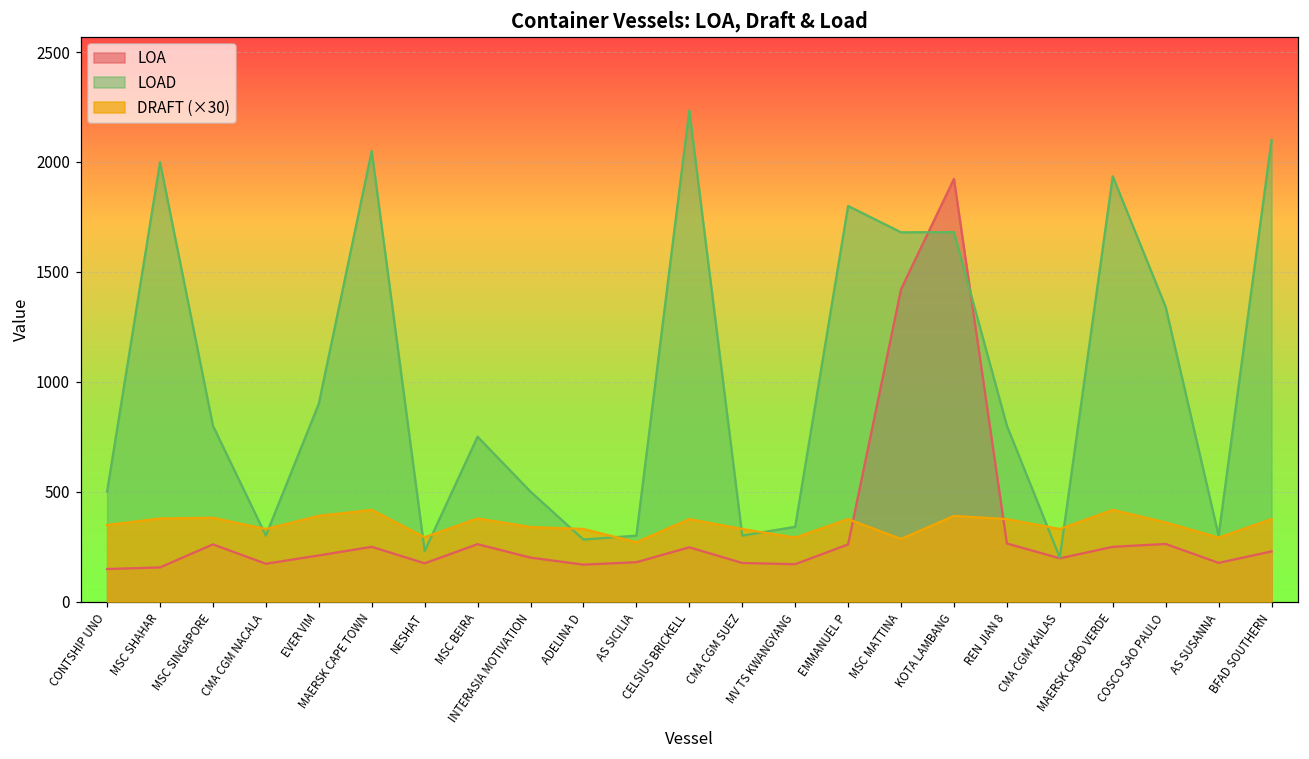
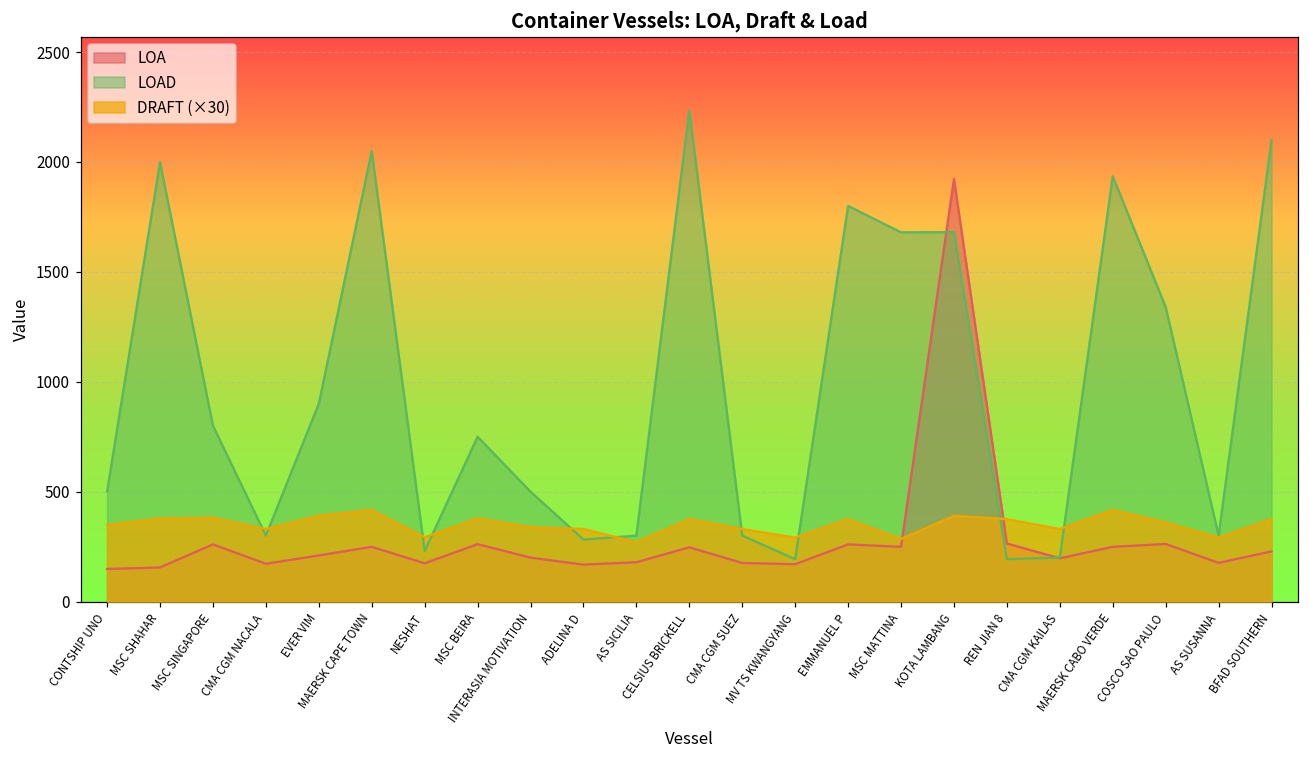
LOAD, MV TS KWANGYANG: 340 -> 190
LOA, MSC MATTINA: 1420 -> 250
LOAD, REN JIAN 8: 800 -> 190
